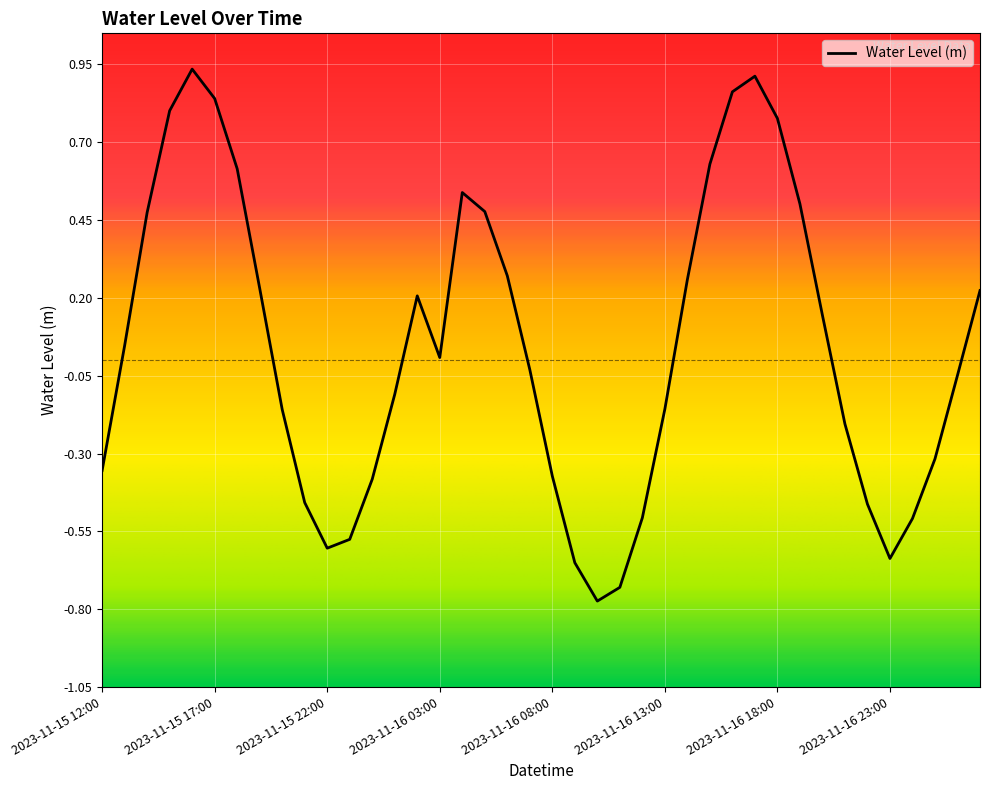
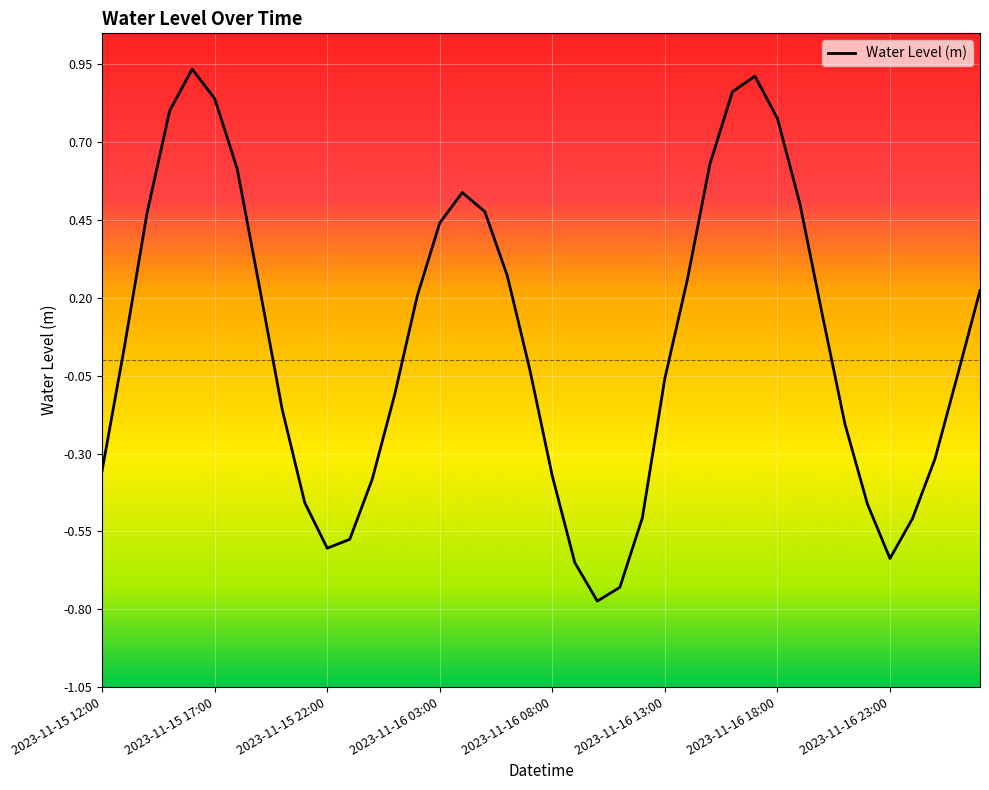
2023-11-16 03:00: 0.01 -> 0.44
2023-11-16 13:00: -0.16 -> -0.06
